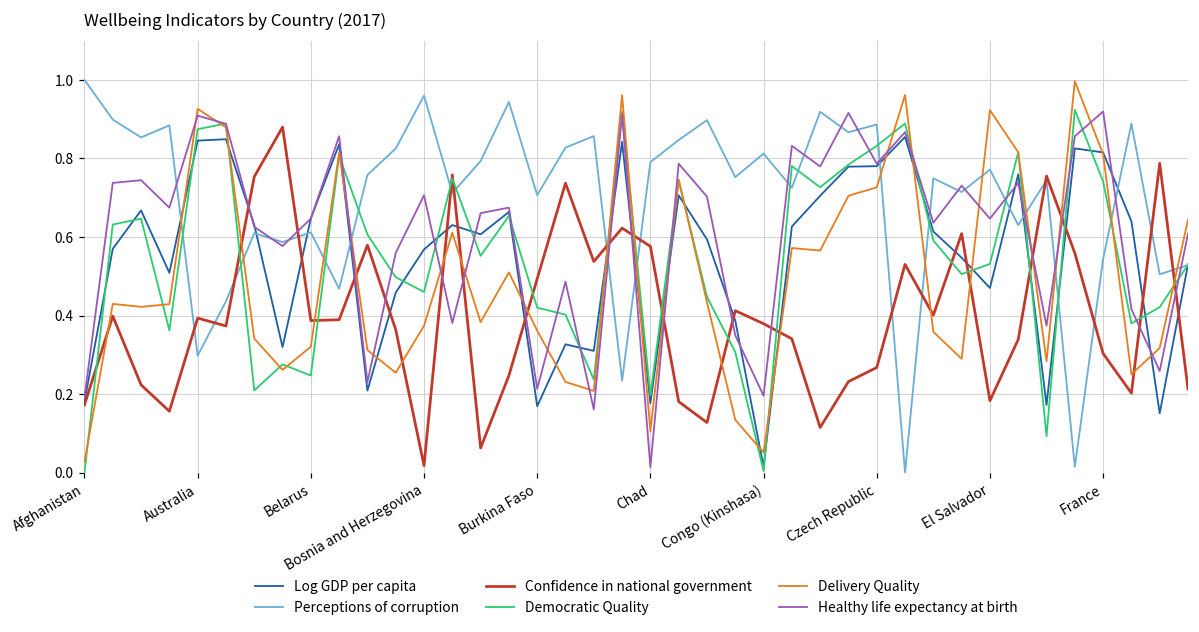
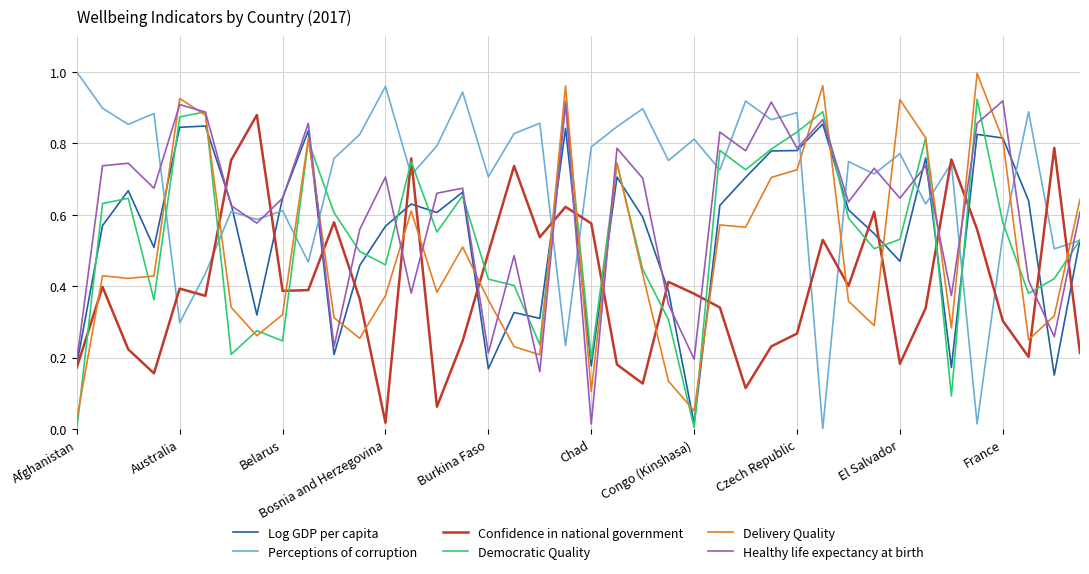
Democratic Quality, France: 0.74 -> 0.58
